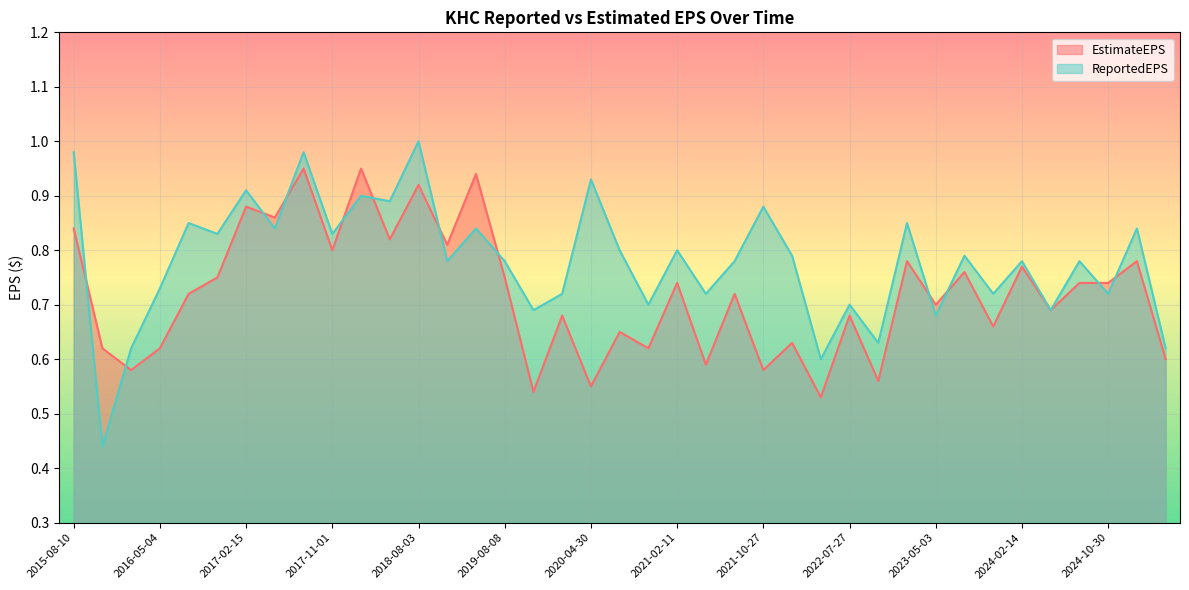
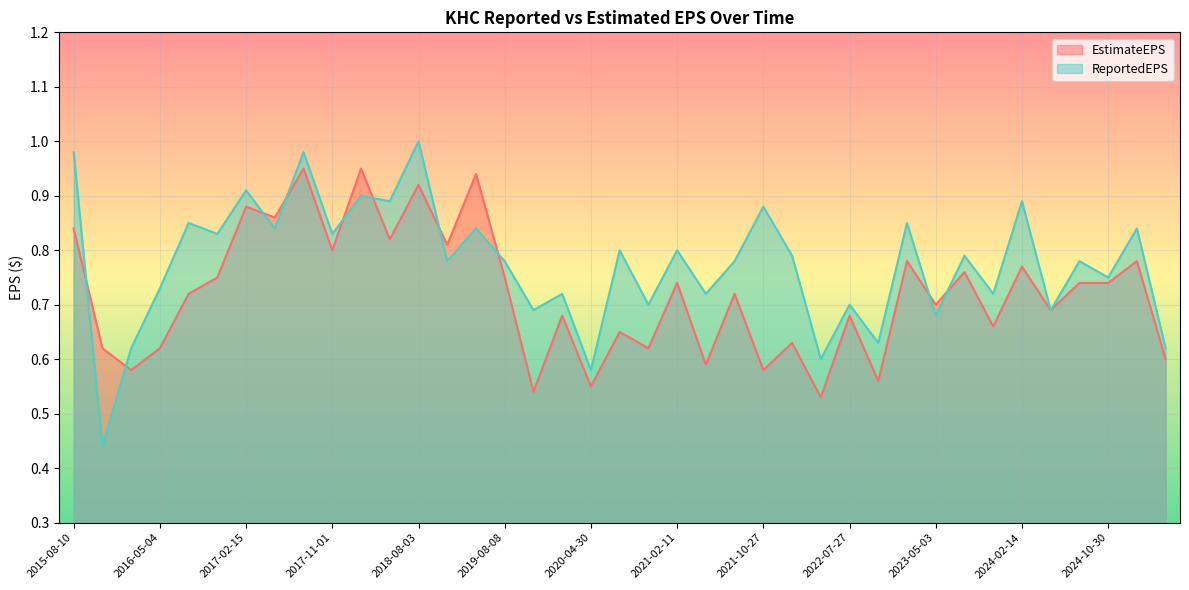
ReportedEPS, 2020-04-30: 0.93 -> 0.58
ReportedEPS, 2024-02-14: 0.78 -> 0.89
ReportedEPS, 2024-10-30: 0.72 -> 0.75
